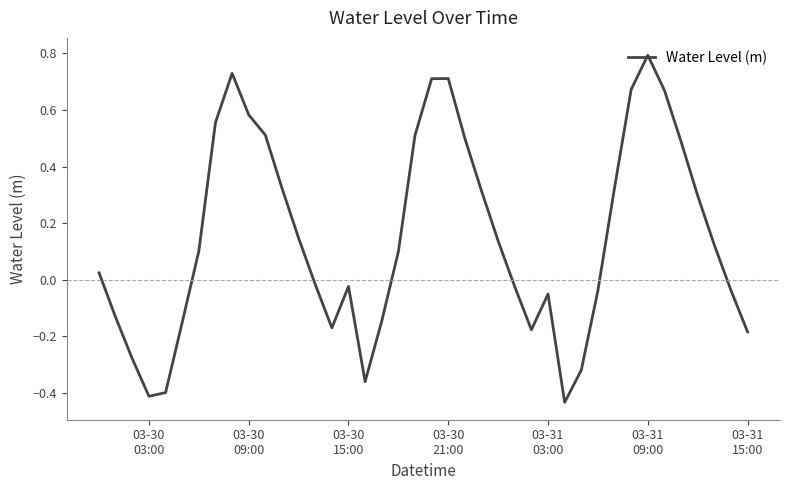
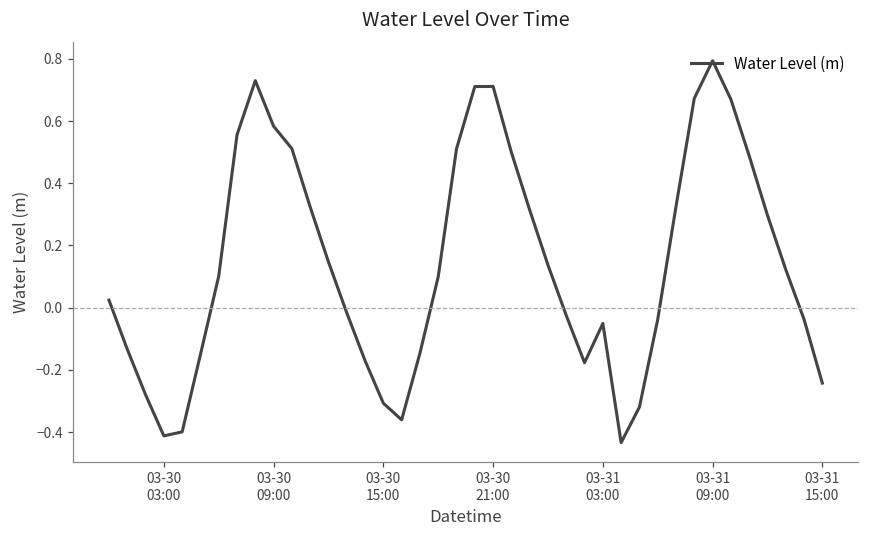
03-30 15:00: -0.02 -> -0.31
03-31 15:00: -0.18 -> -0.24
